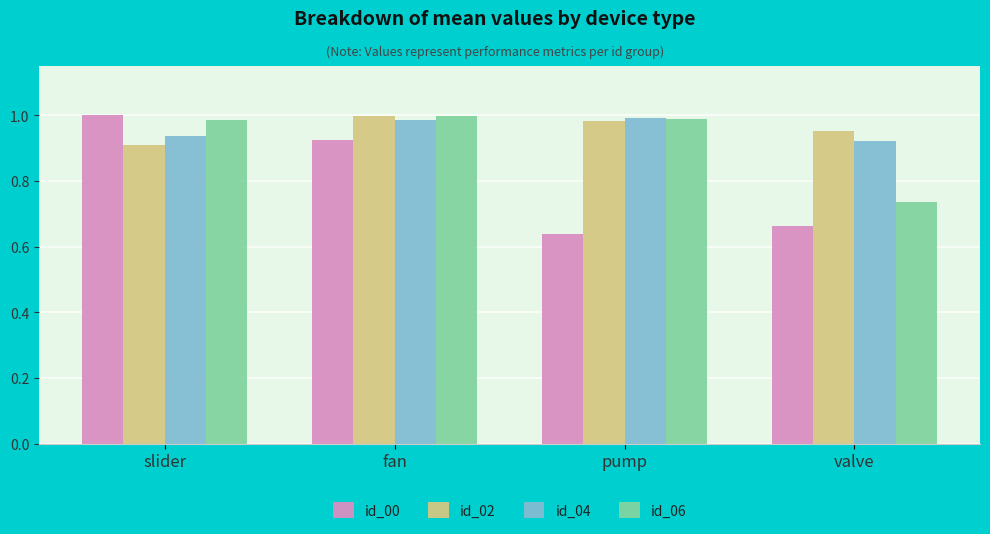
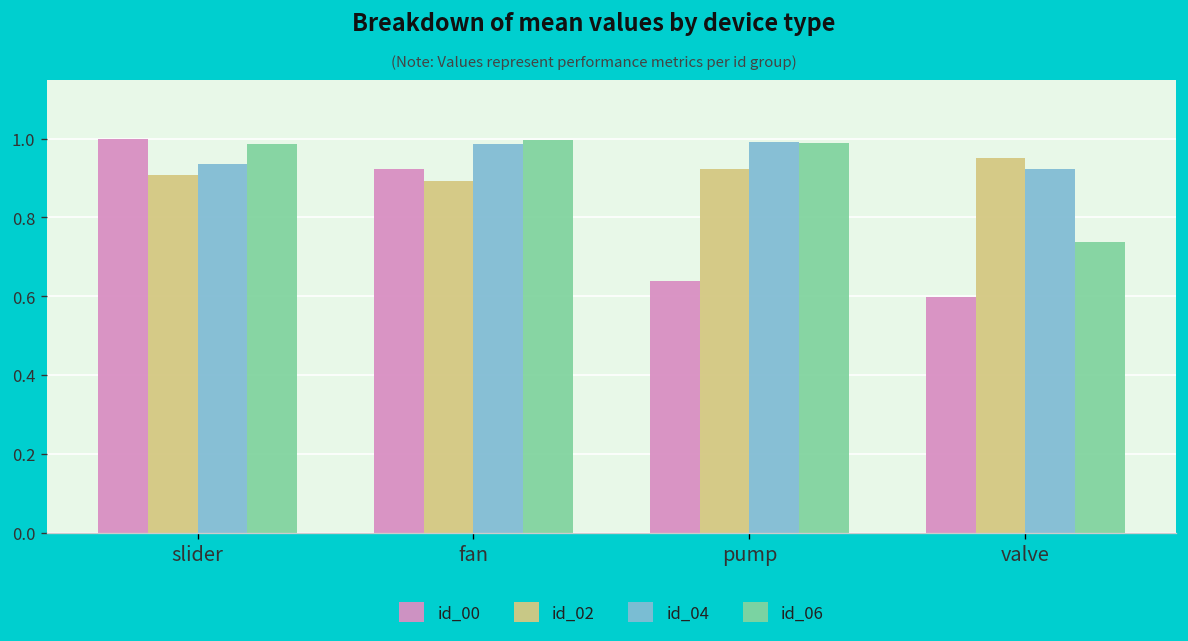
id_02, fan: 1.00 -> 0.89
id_02, pump: 0.98 -> 0.92
id_00, valve: 0.66 -> 0.60
